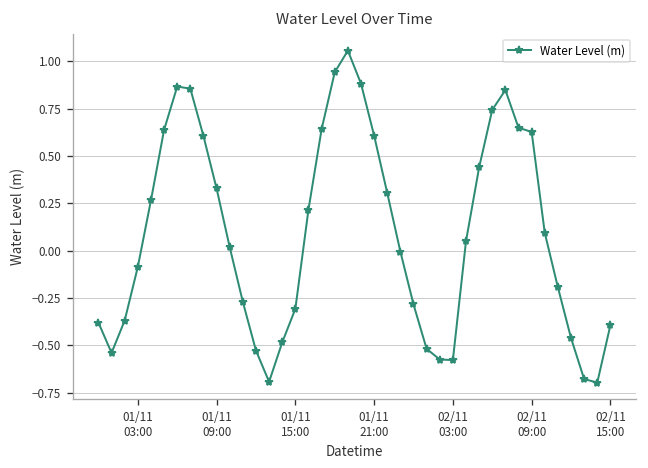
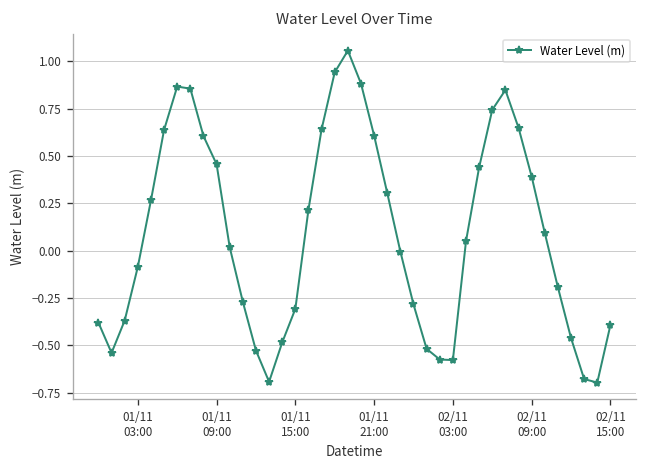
01/11 09:00: 0.33 -> 0.46
02/11 09:00: 0.63 -> 0.39
